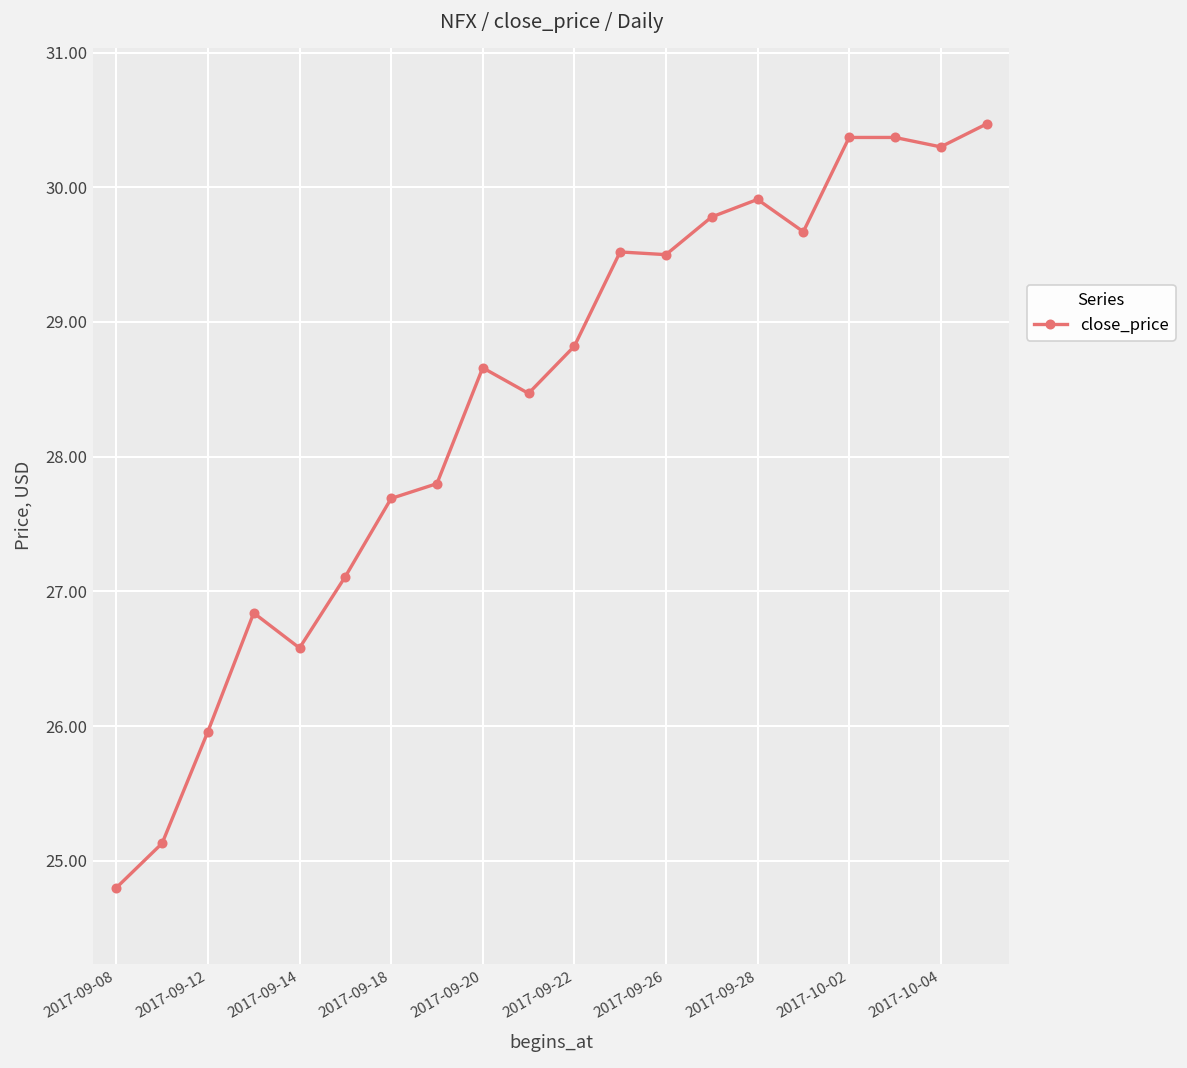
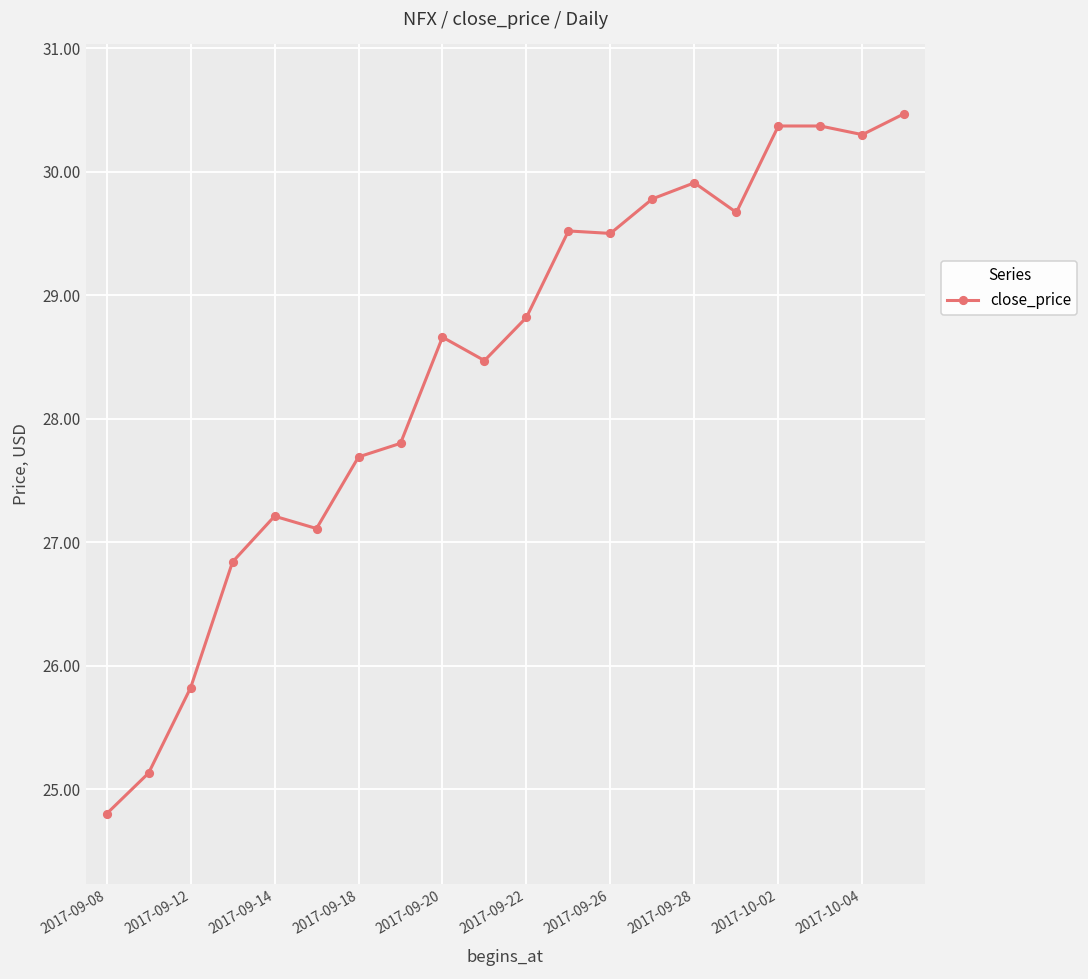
2017-09-12: 25.96 -> 25.82
2017-09-14: 26.58 -> 27.21
